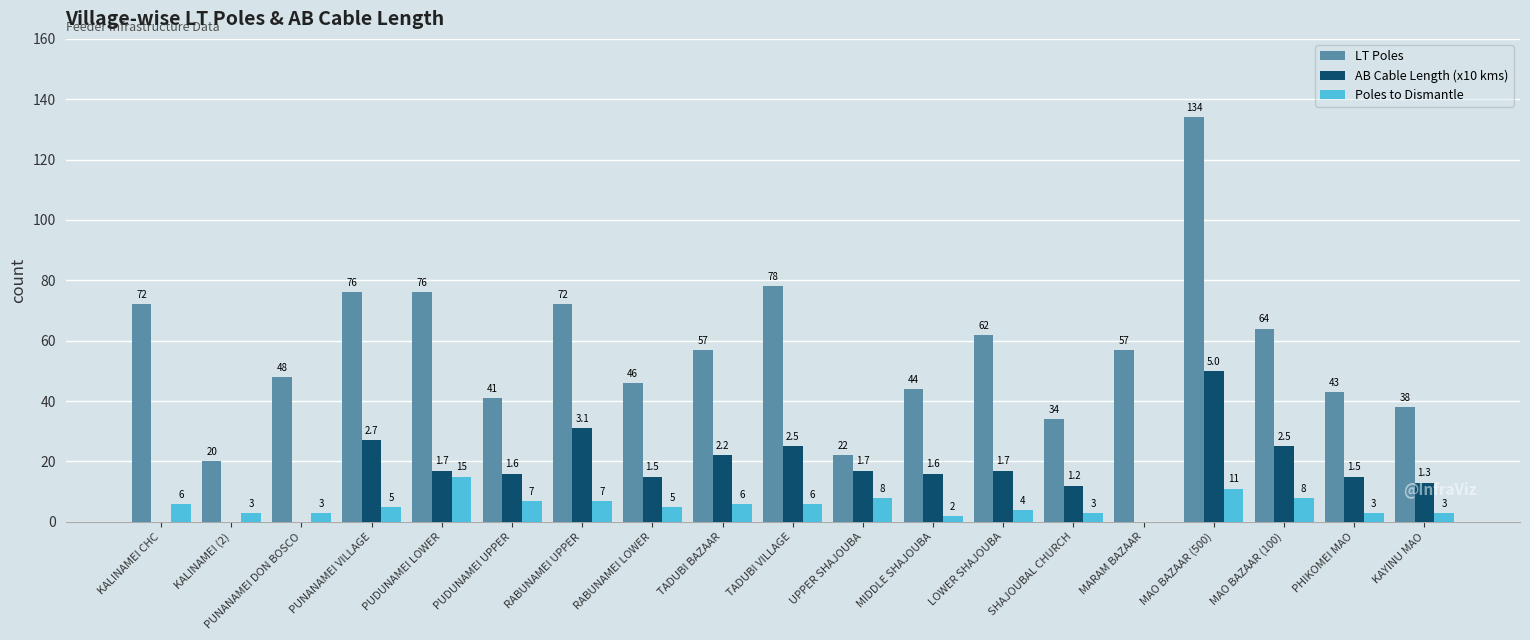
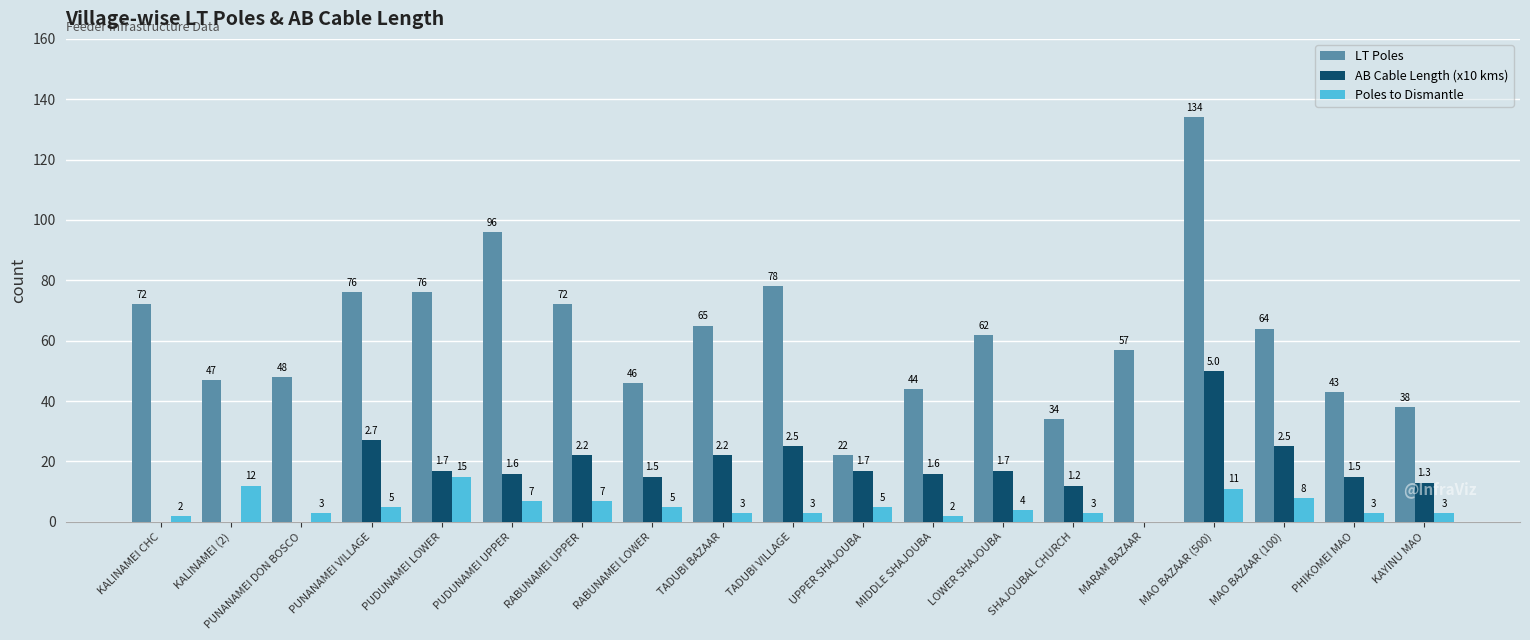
Poles to Dismantle, KALINAMEI CHC: 6 -> 2
LT Poles, KALINAMEI (2): 20 -> 47
Poles to Dismantle, KALINAMEI (2): 3 -> 12
LT Poles, PUDUNAMEI UPPER: 41 -> 96
AB Cable Length (x10 kms), RABUNAMEI UPPER: 3.1 -> 2.2
LT Poles, TADUBI BAZAAR: 57 -> 65
Poles to Dismantle, TADUBI BAZAAR: 6 -> 3
Poles to Dismantle, TADUBI VILLAGE: 6 -> 3
Poles to Dismantle, UPPER SHAJOUBA: 8 -> 5
